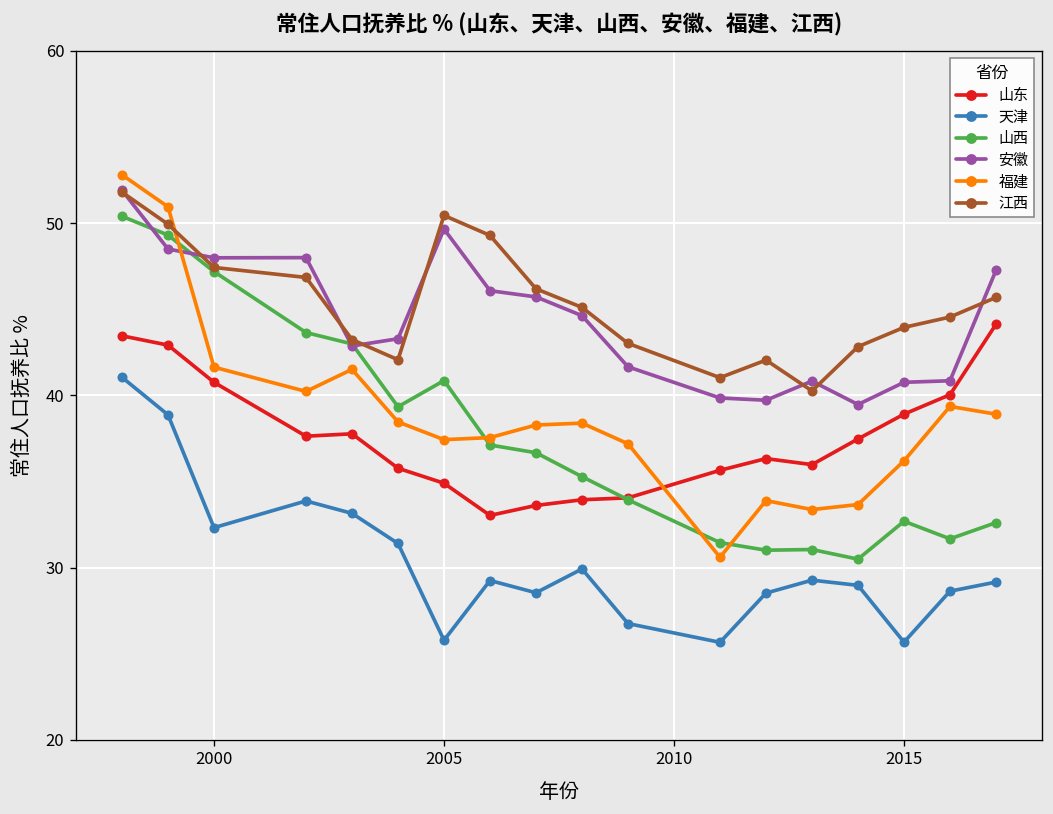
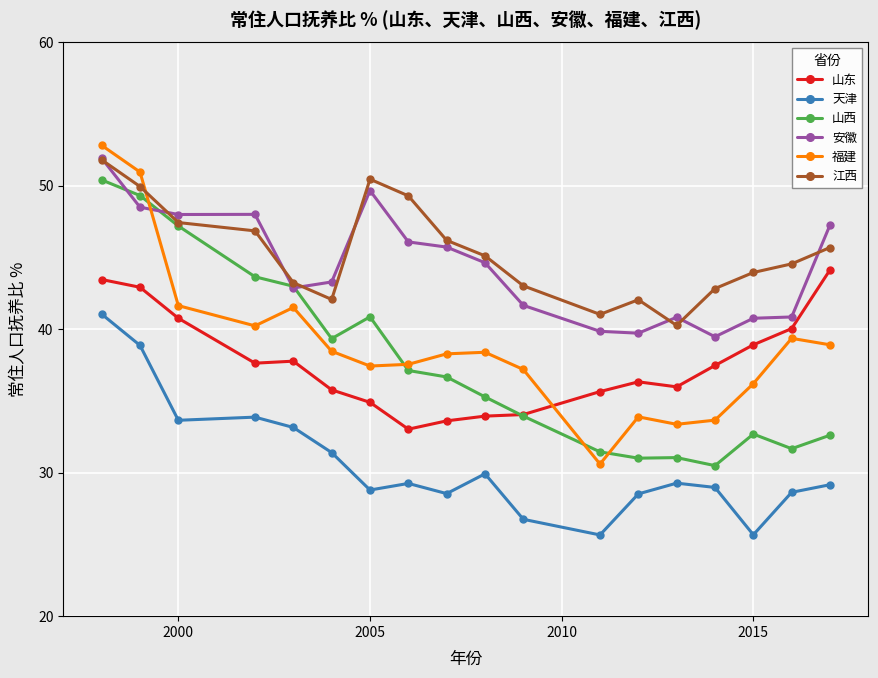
天津, 2000: 32.3 -> 33.7
天津, 2005: 25.8 -> 28.8
